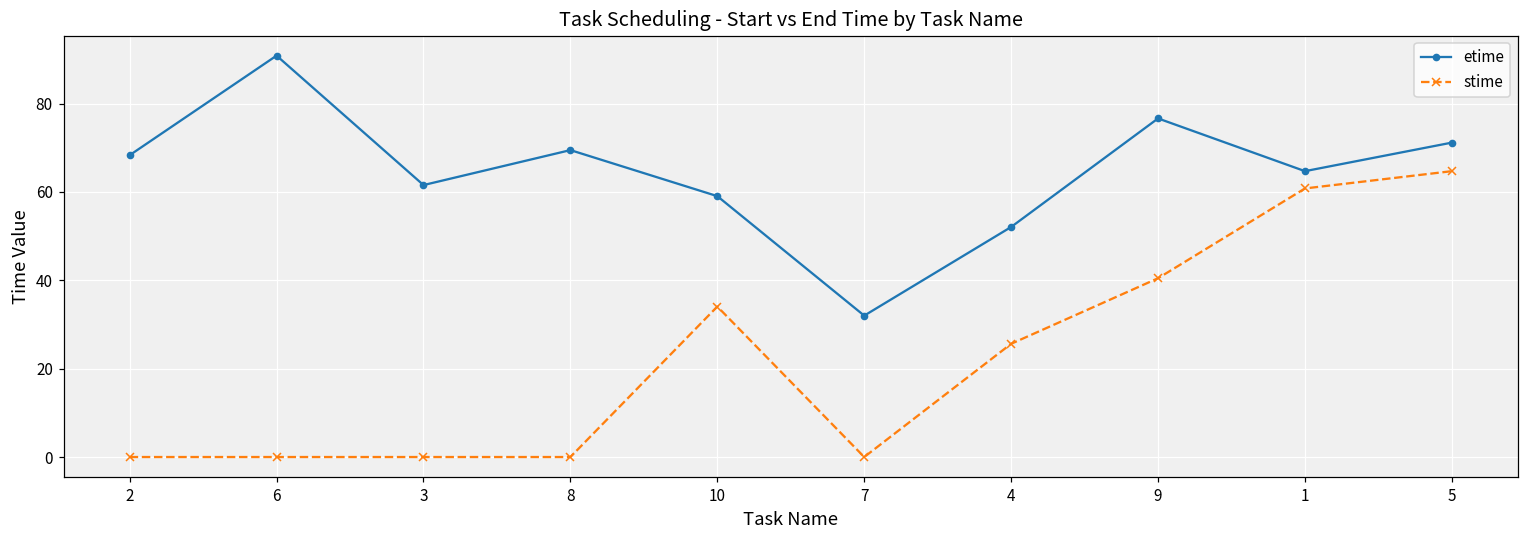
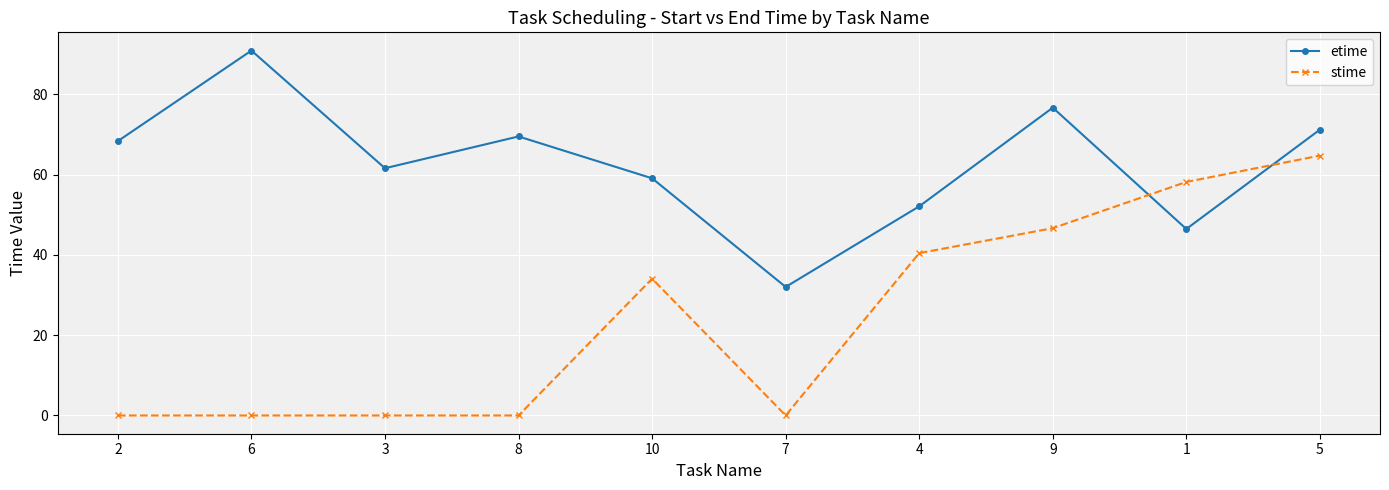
stime, 4: 26 -> 40
stime, 9: 40 -> 47
etime, 1: 65 -> 46
stime, 1: 61 -> 58
